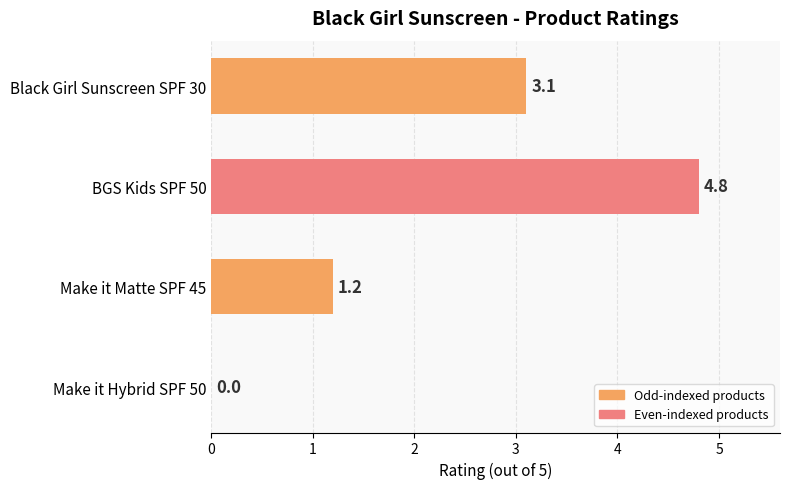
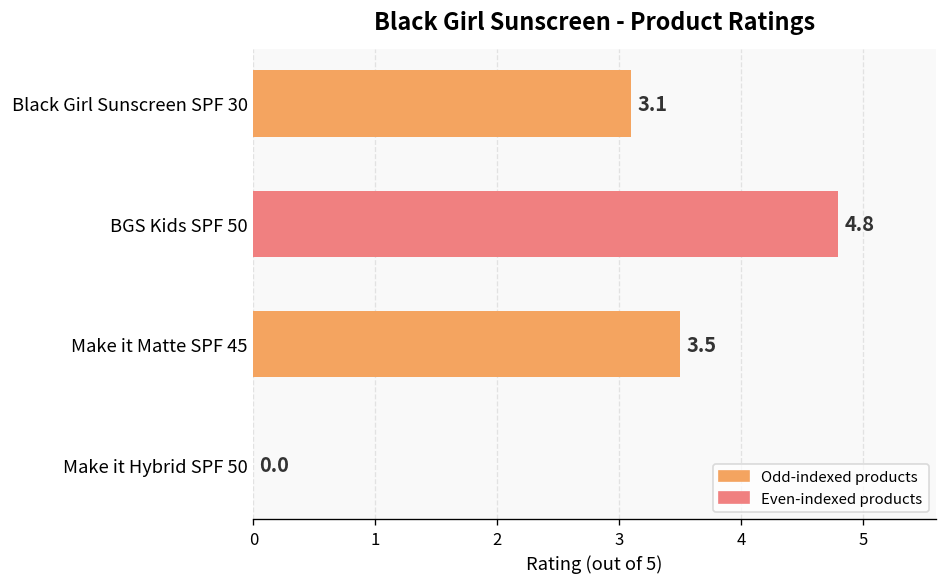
Make it Matte SPF 45: 1.2 -> 3.5
